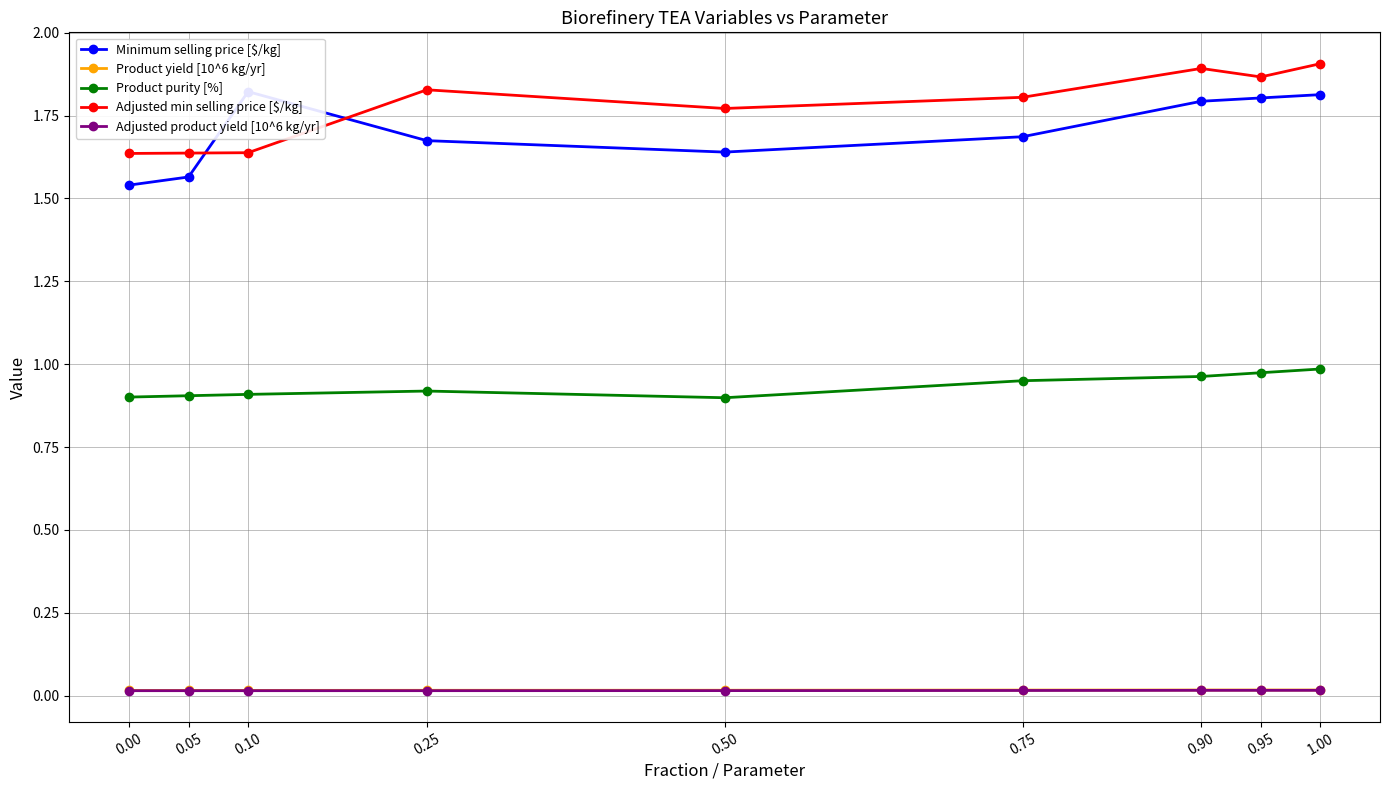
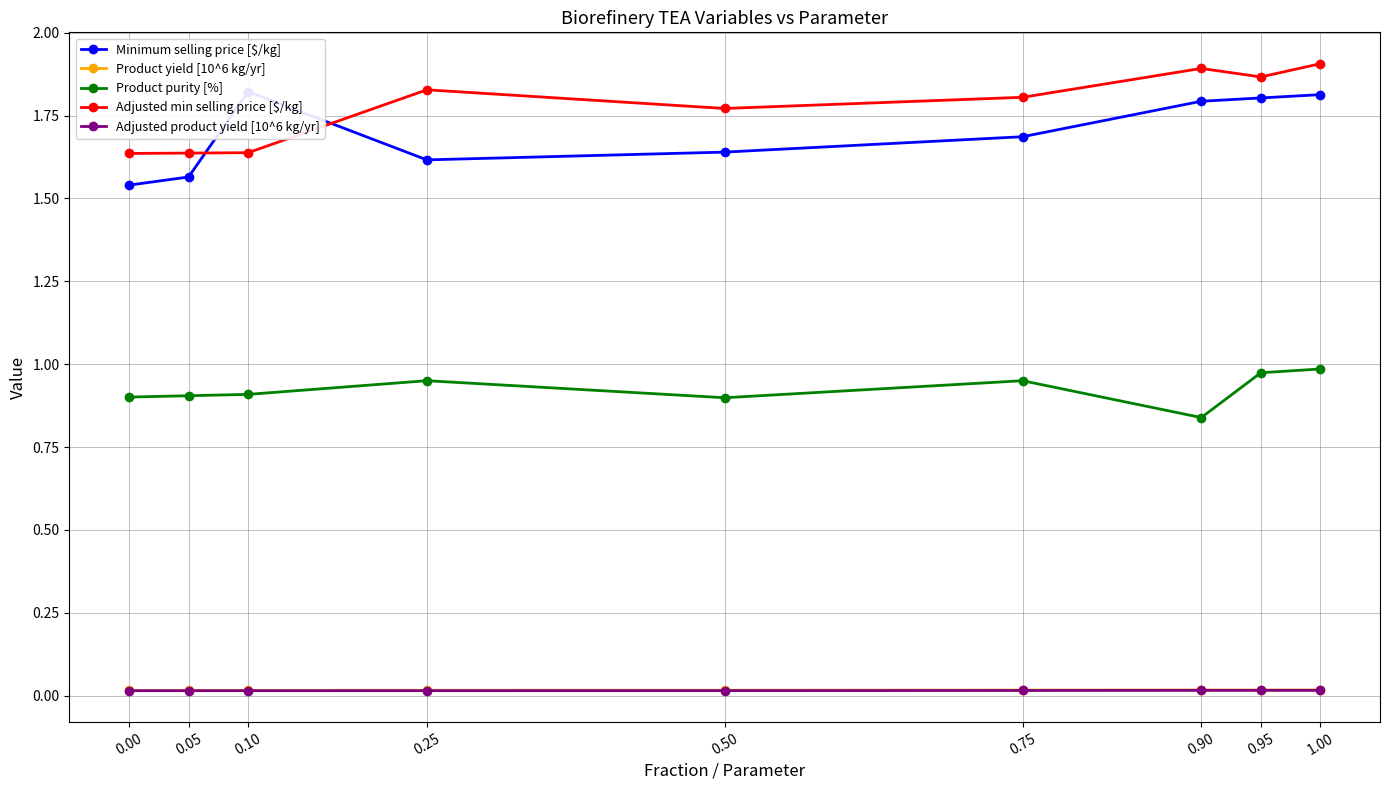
Minimum selling price [$/kg], 0.25: 1.67 -> 1.62
Product purity [%], 0.25: 0.92 -> 0.95
Product purity [%], 0.90: 0.96 -> 0.84
